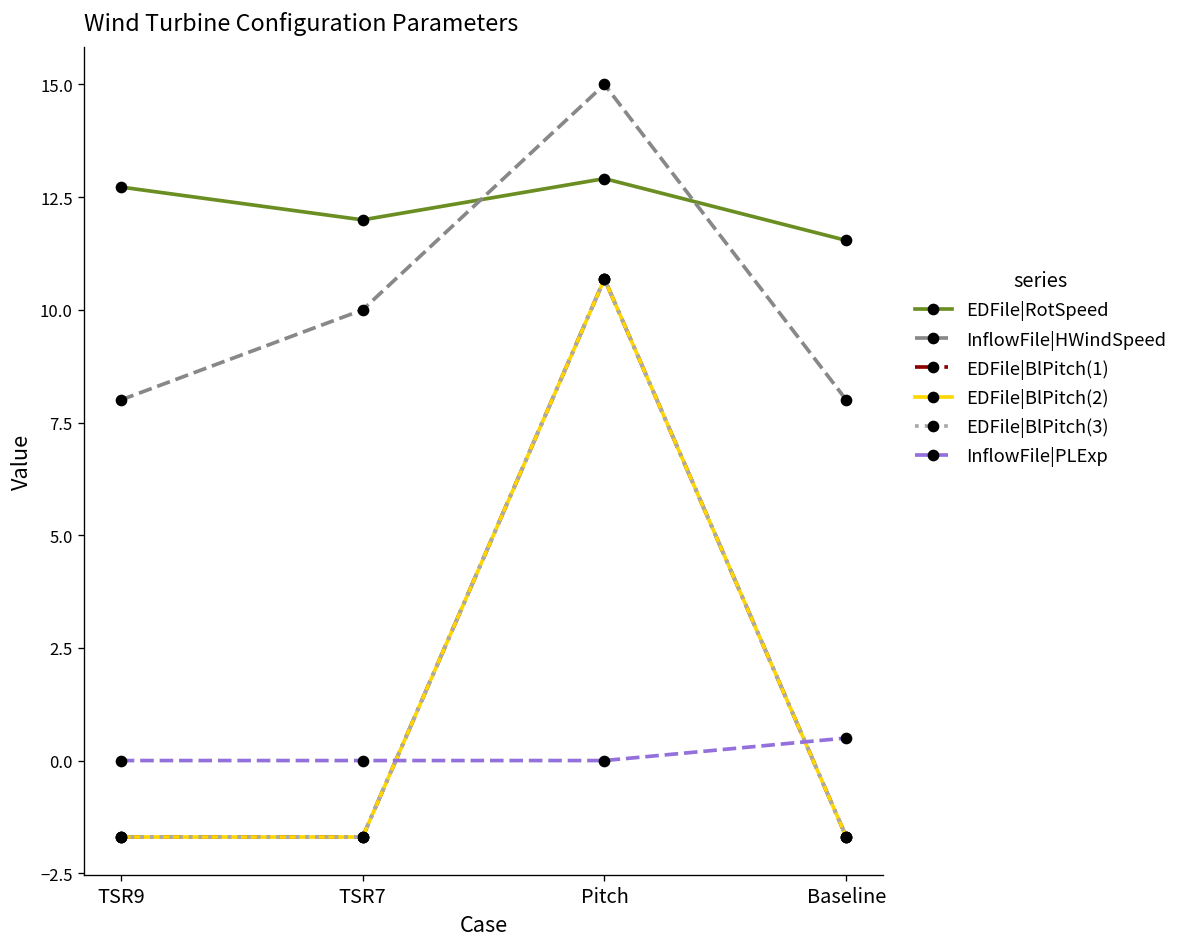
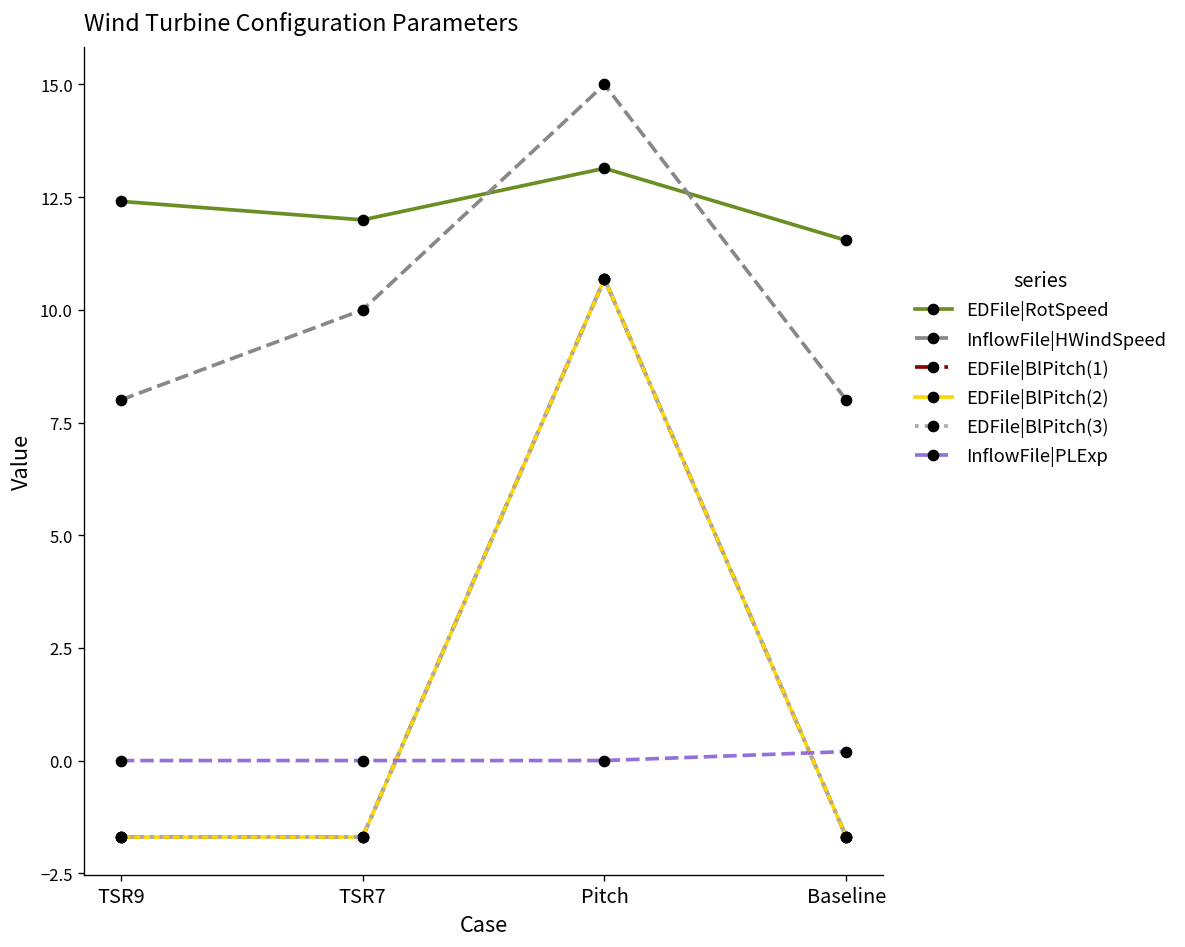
EDFile|RotSpeed, TSR9: 12.7 -> 12.4
EDFile|RotSpeed, Pitch: 12.9 -> 13.1
InflowFile|PLExp, Baseline: 0.5 -> 0.2
